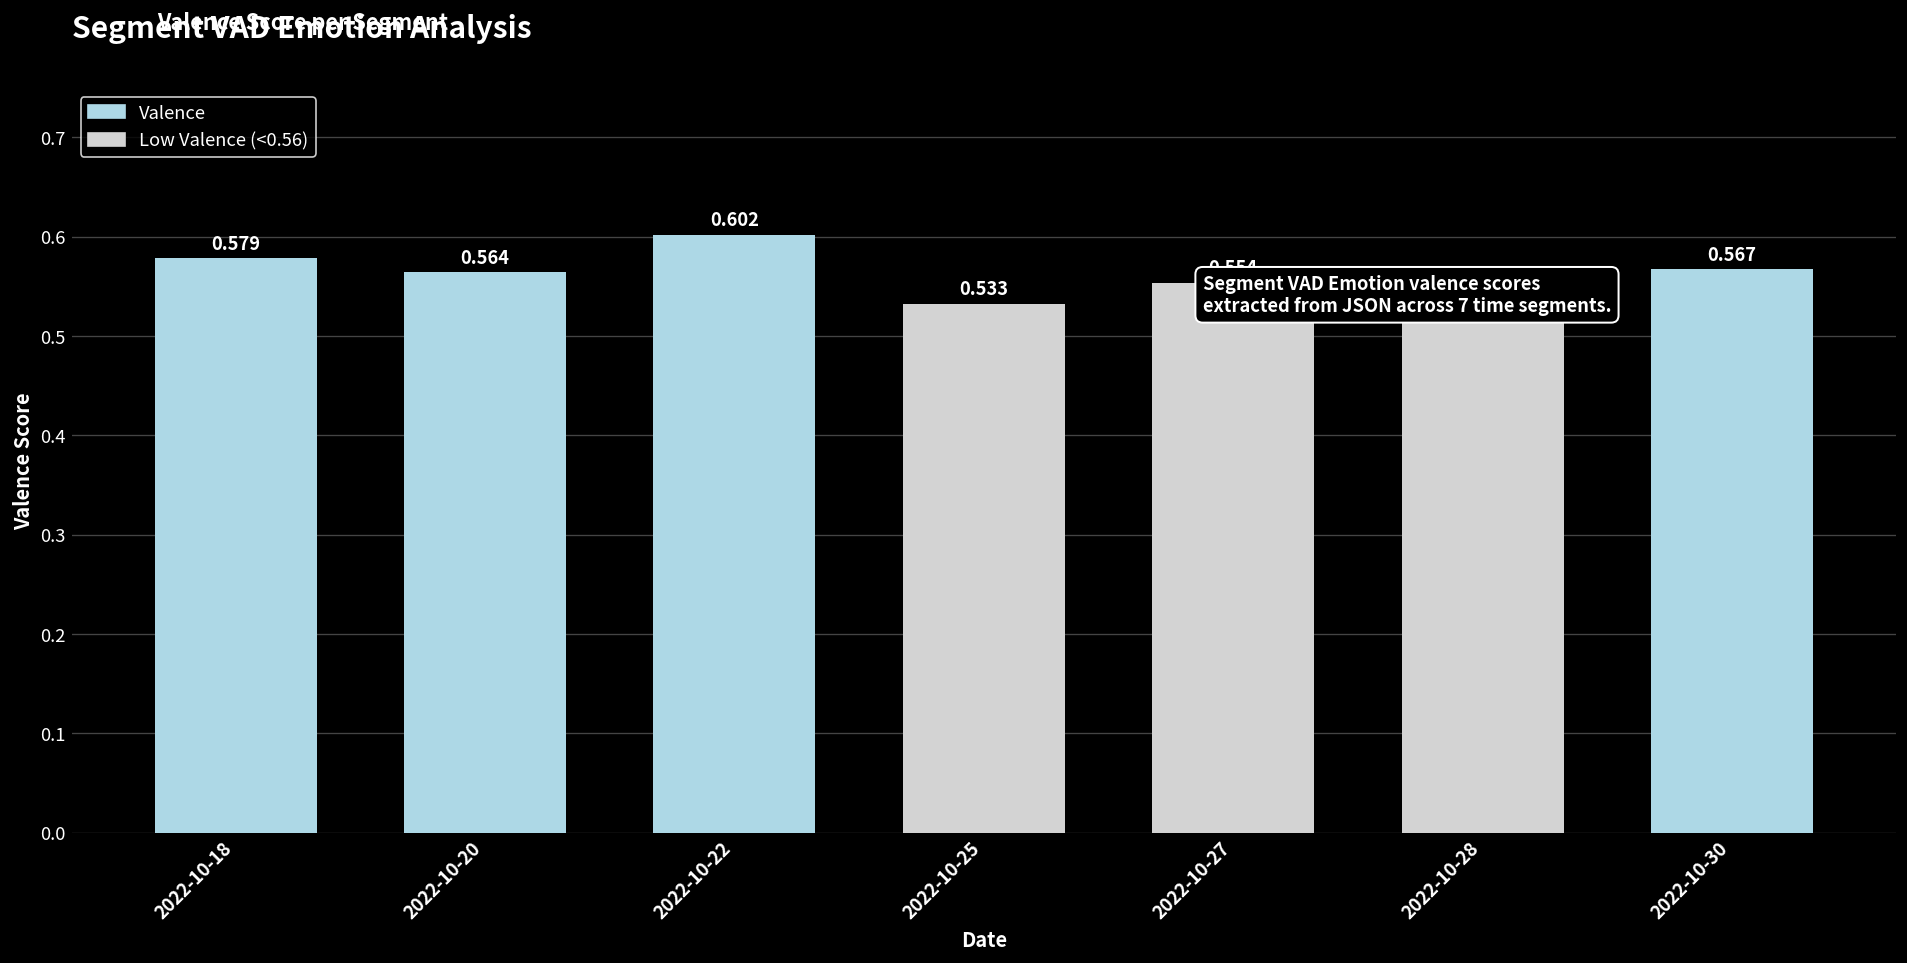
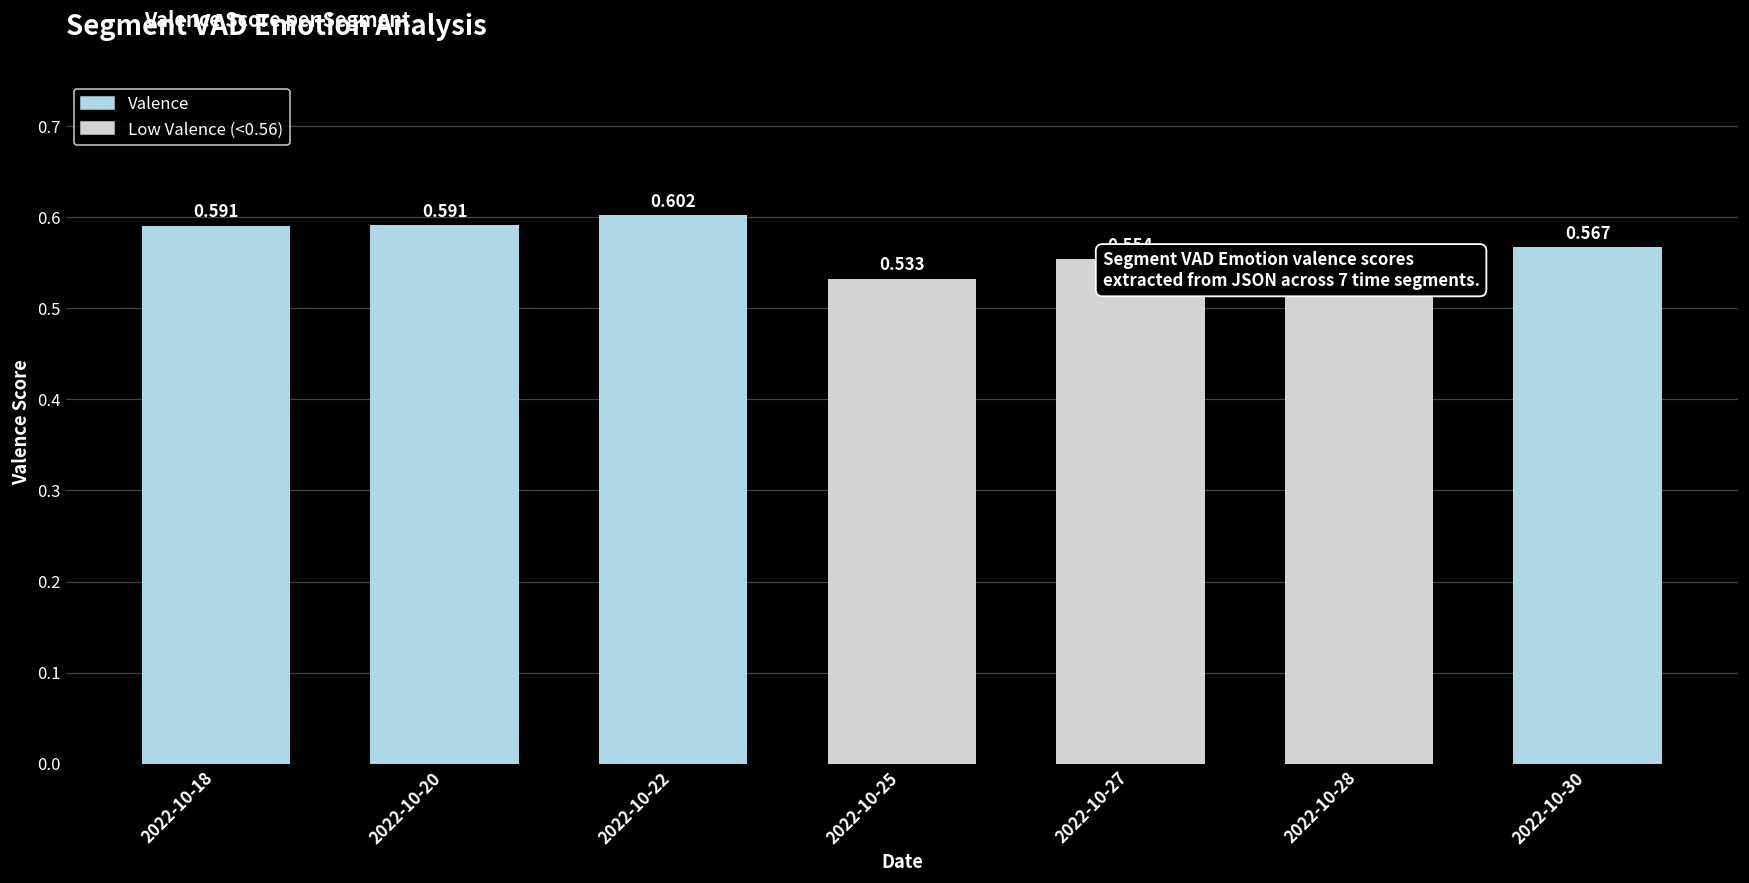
2022-10-18: 0.579 -> 0.591
2022-10-20: 0.564 -> 0.591
